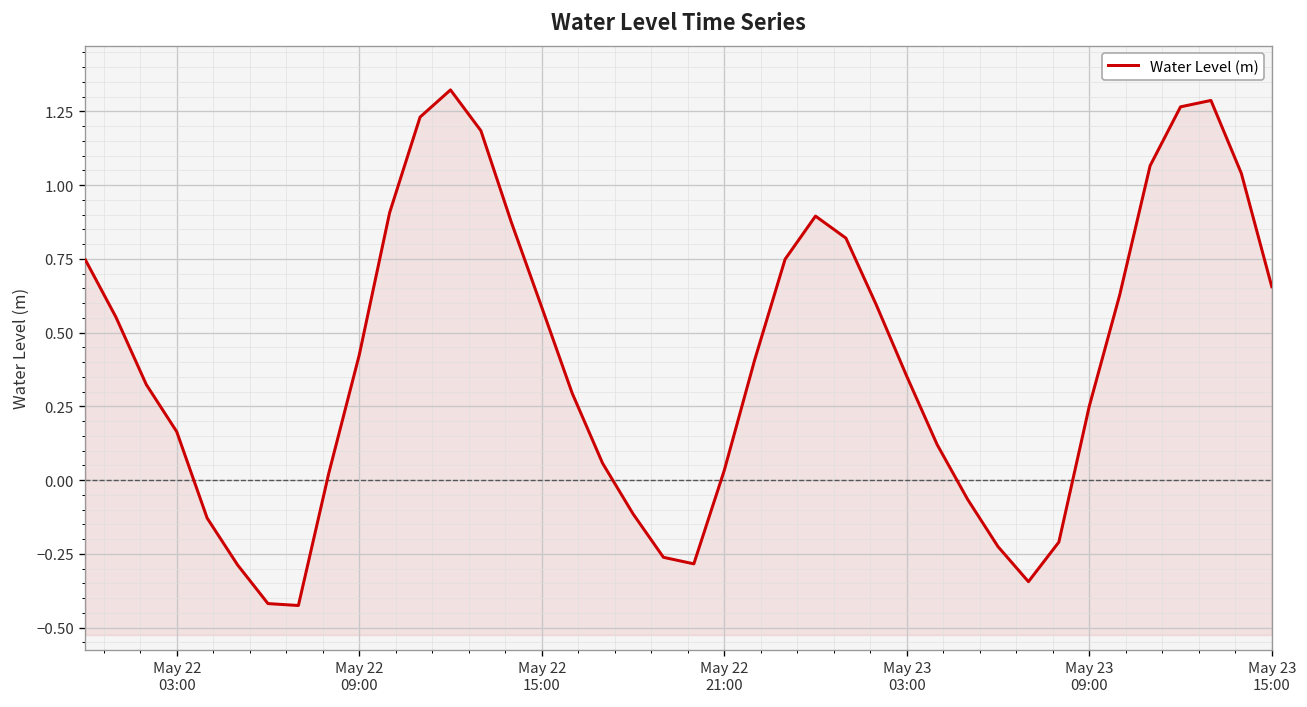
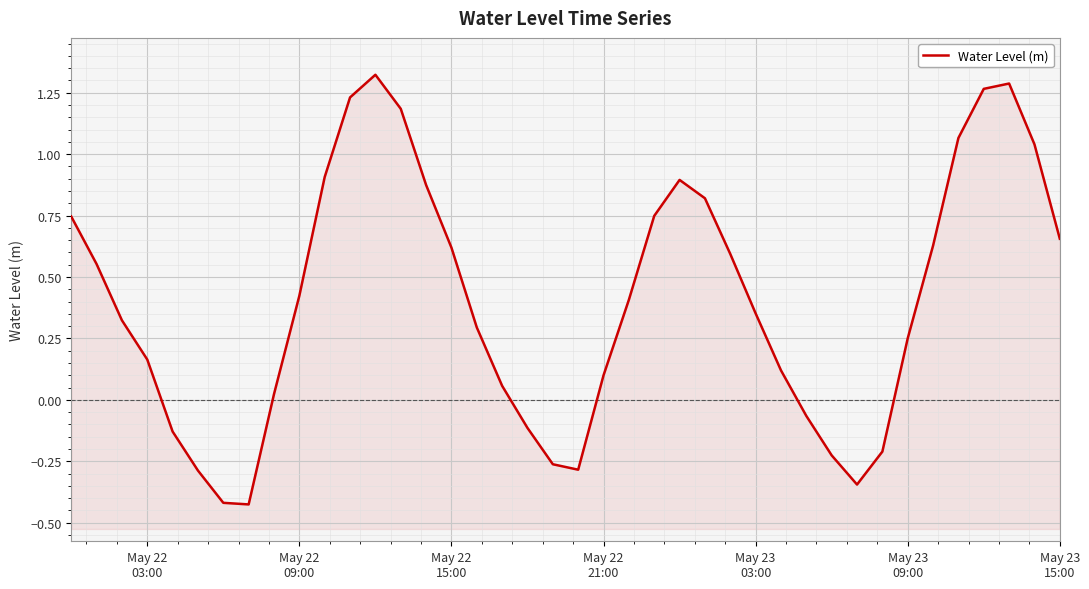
May 22 15:00: 0.59 -> 0.62
May 22 21:00: 0.03 -> 0.10
